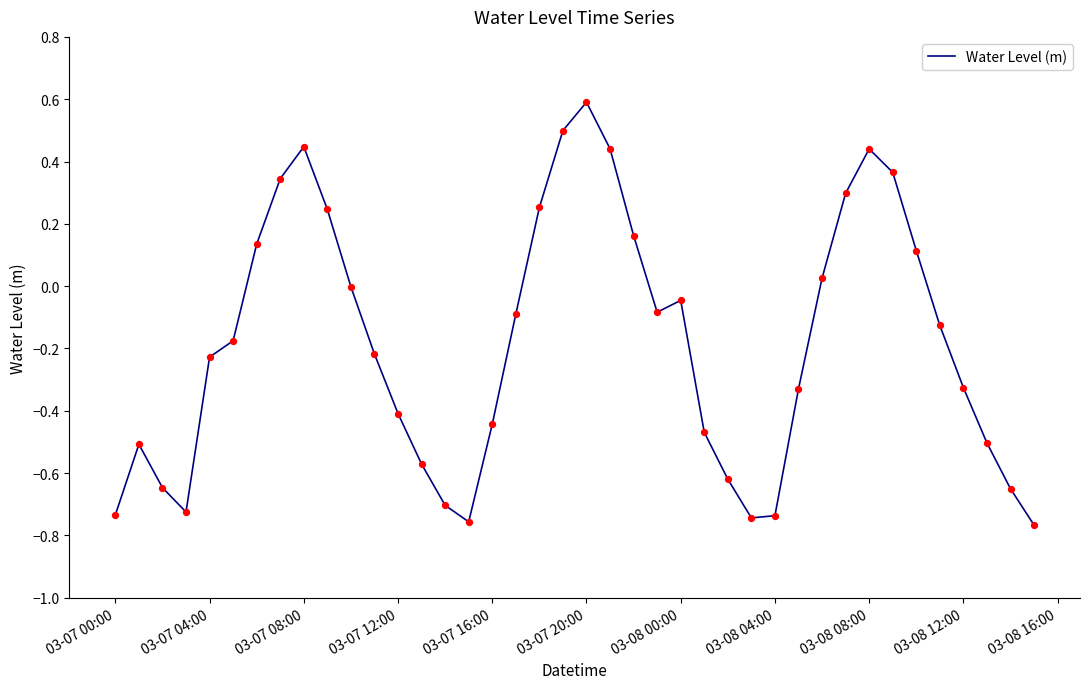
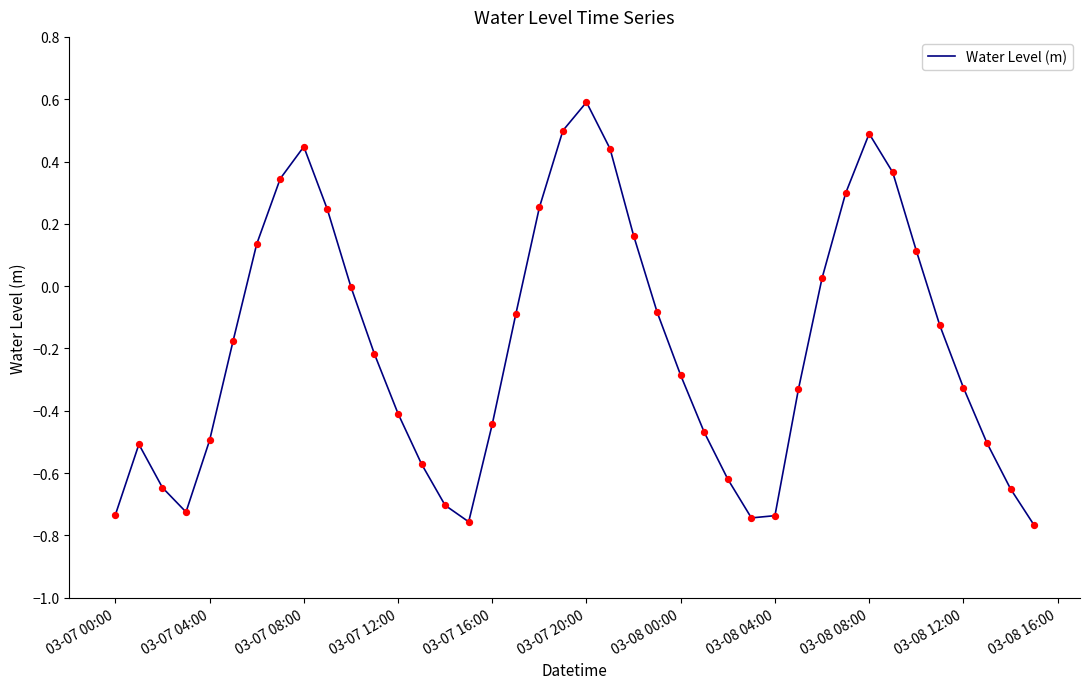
03-07 04:00: -0.23 -> -0.50
03-08 00:00: -0.05 -> -0.29
03-08 08:00: 0.44 -> 0.49
